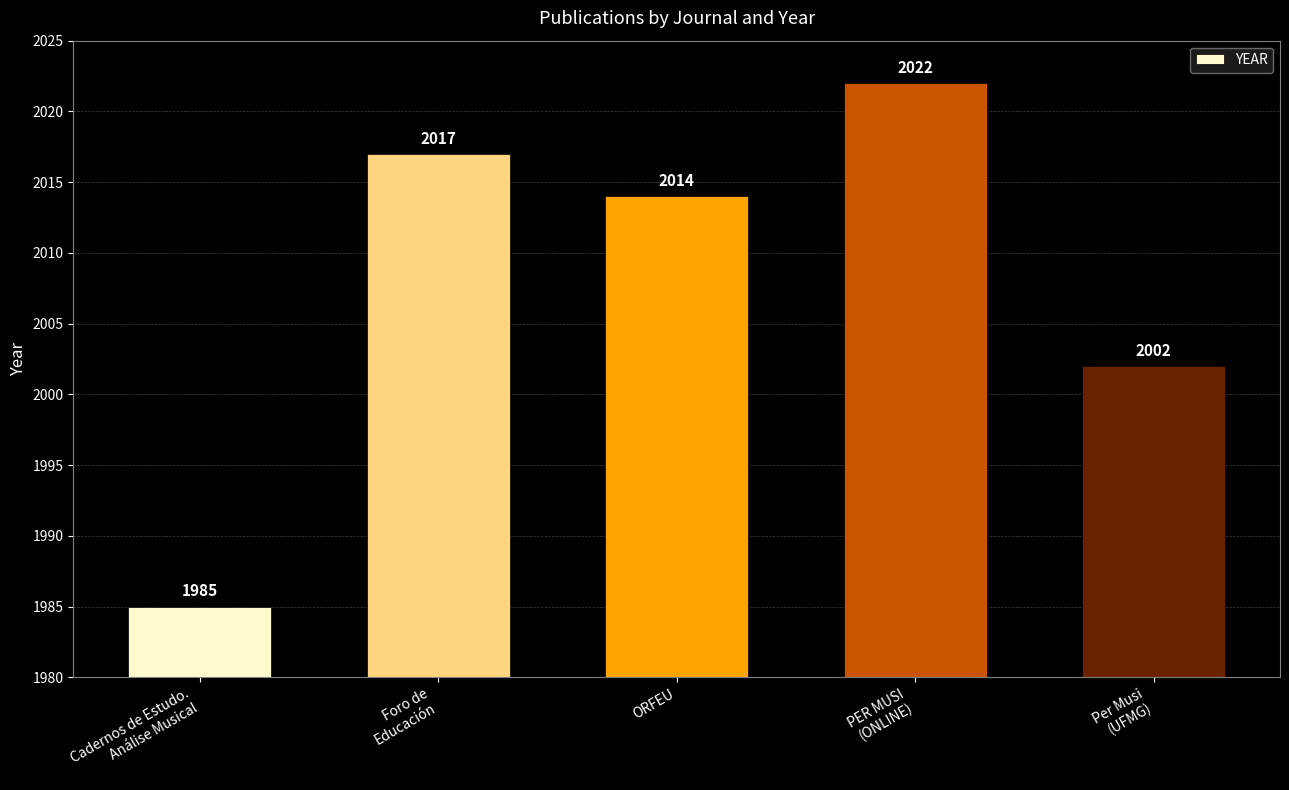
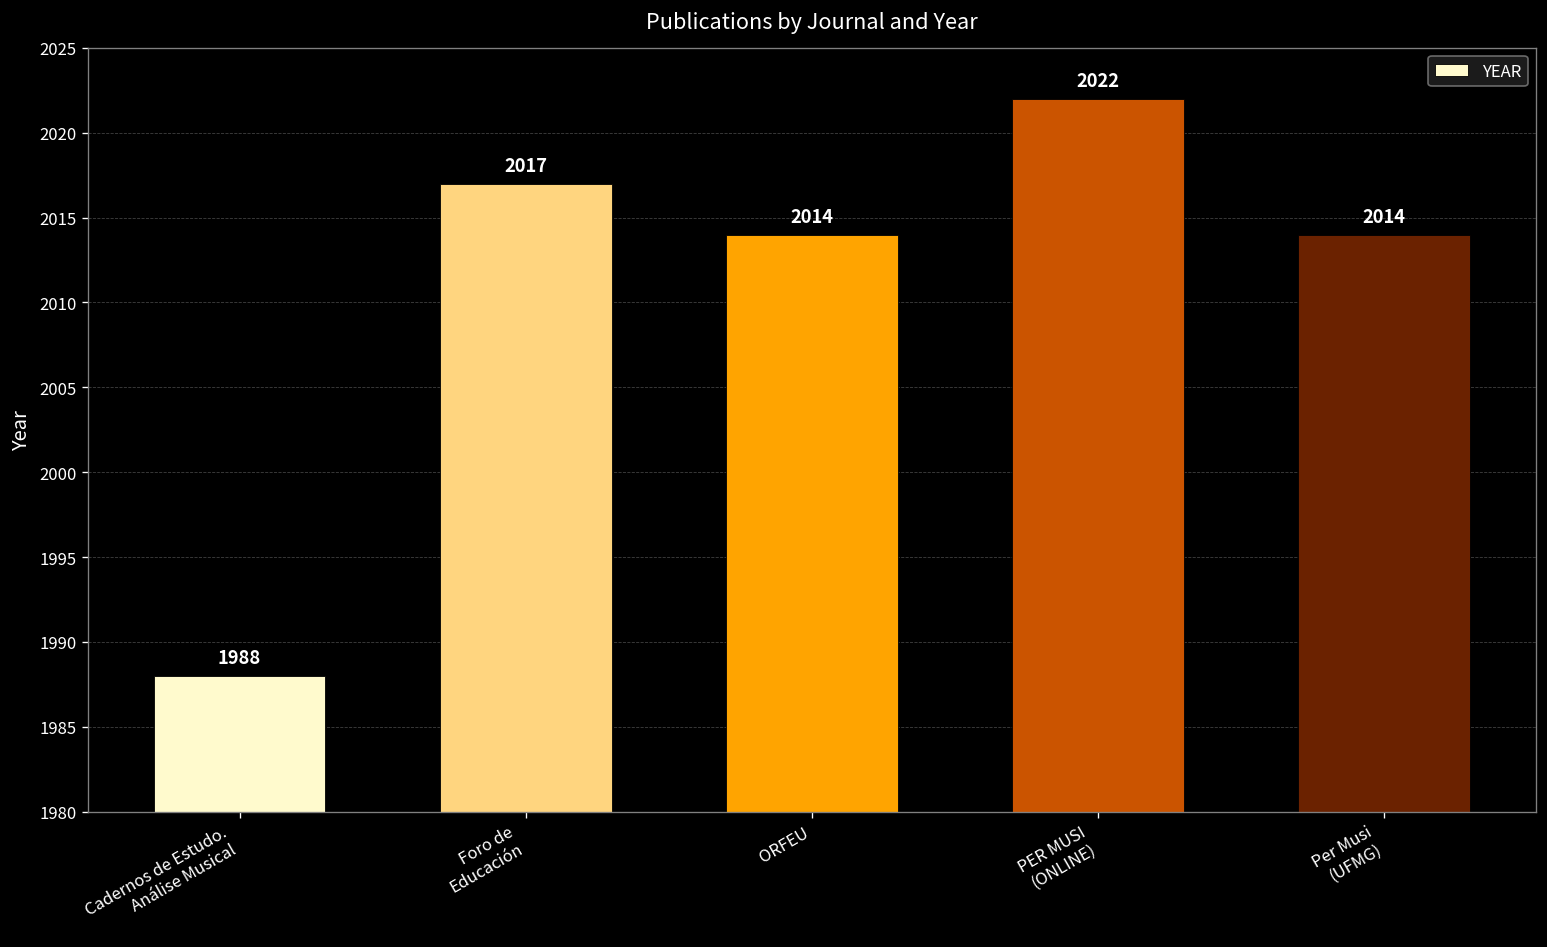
Cadernos de Estudo. Análise Musical: 1985 -> 1988
Per Musi (UFMG): 2002 -> 2014
